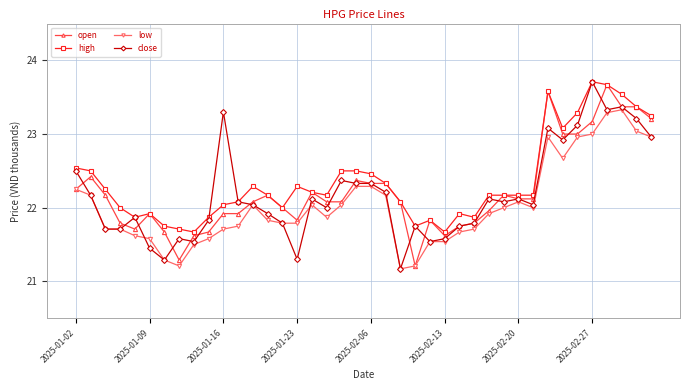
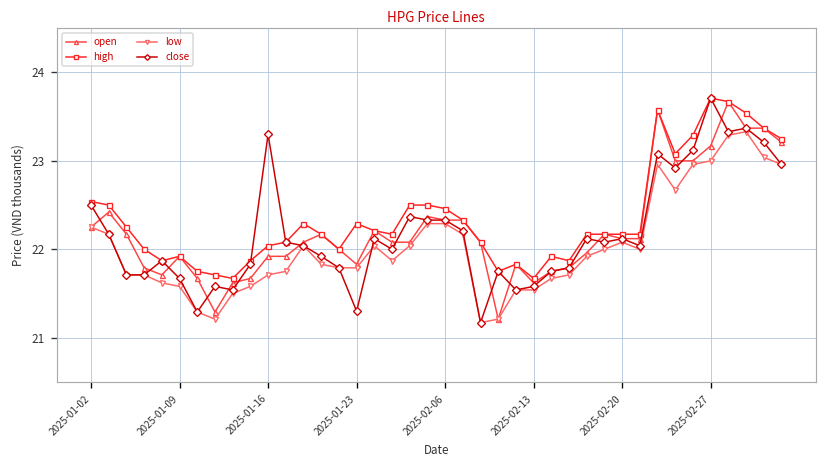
close, 2025-01-09: 21.5 -> 21.7
